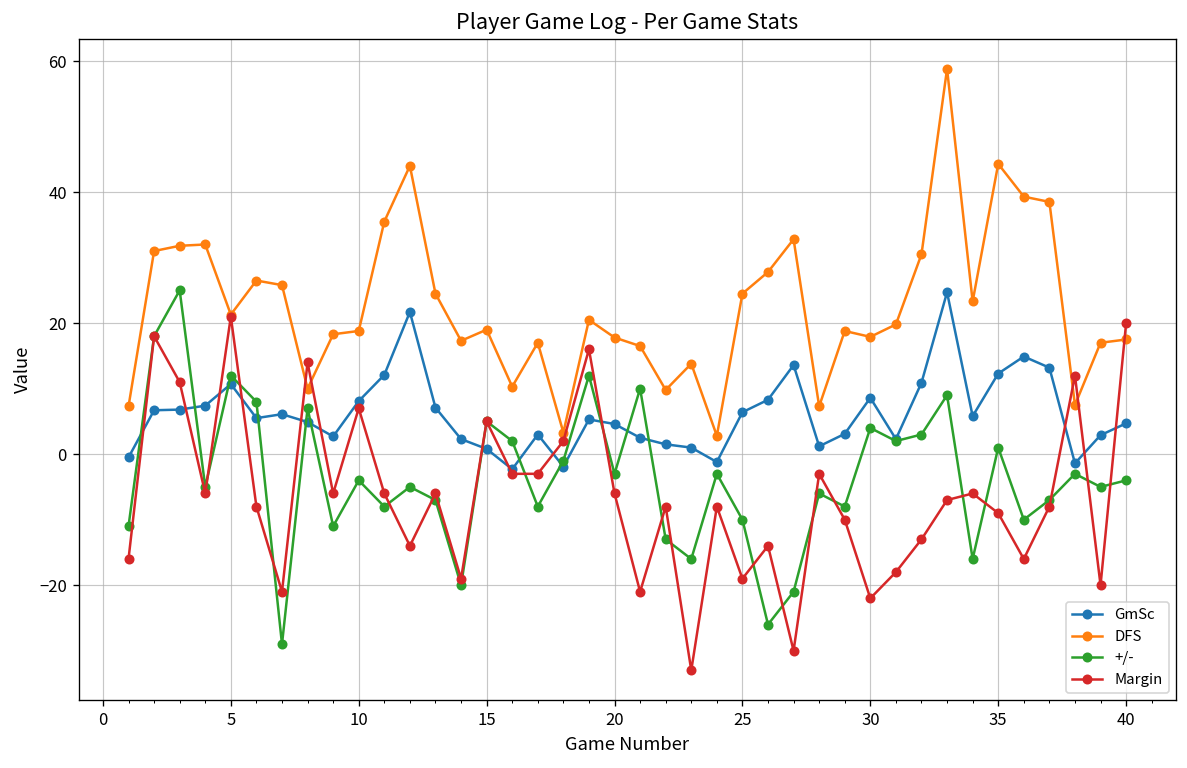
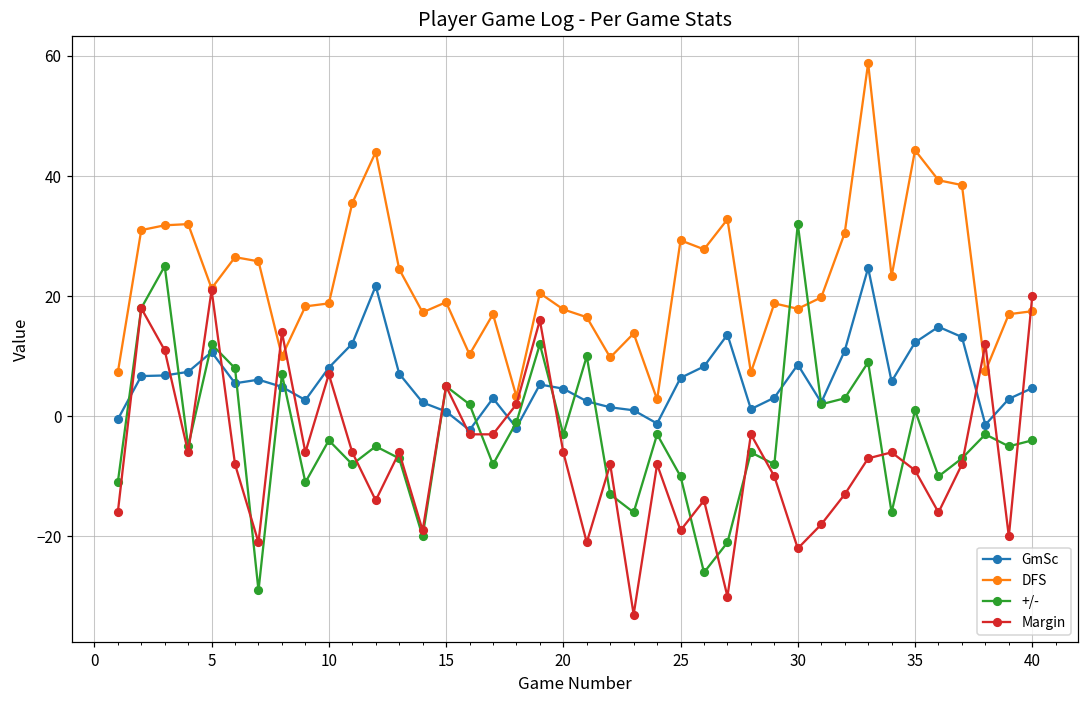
DFS, 25: 25 -> 29
+/-, 30: 4 -> 32
